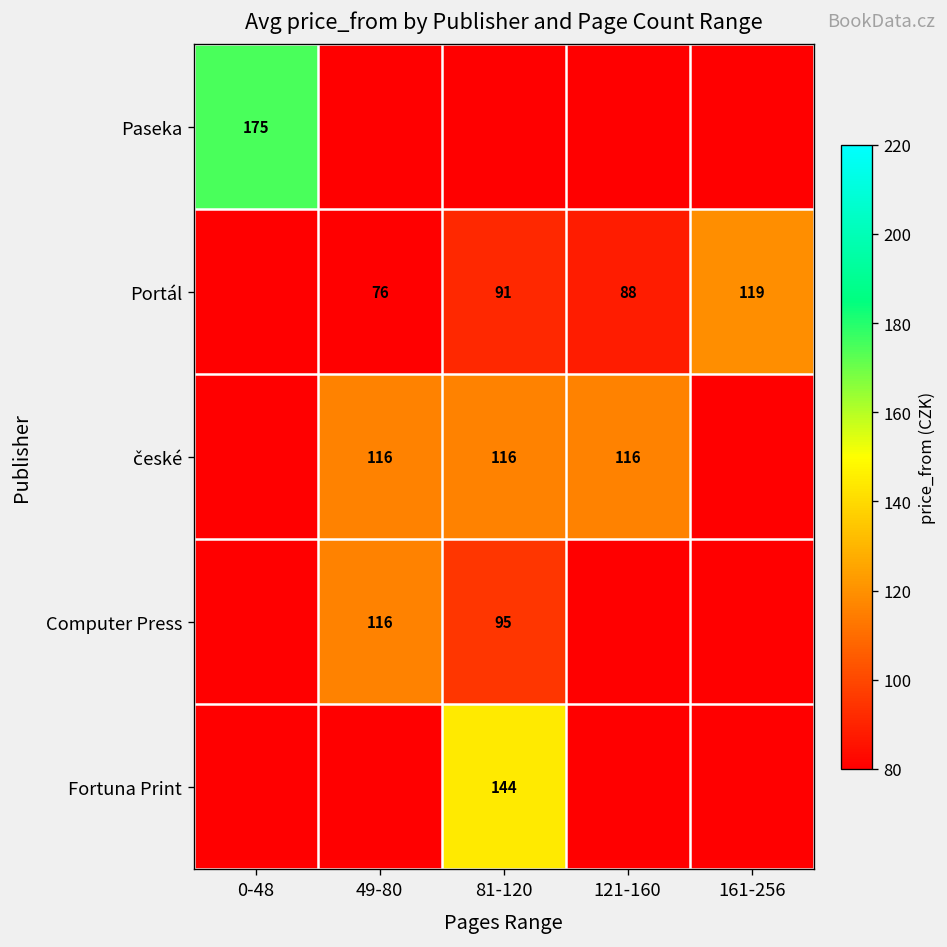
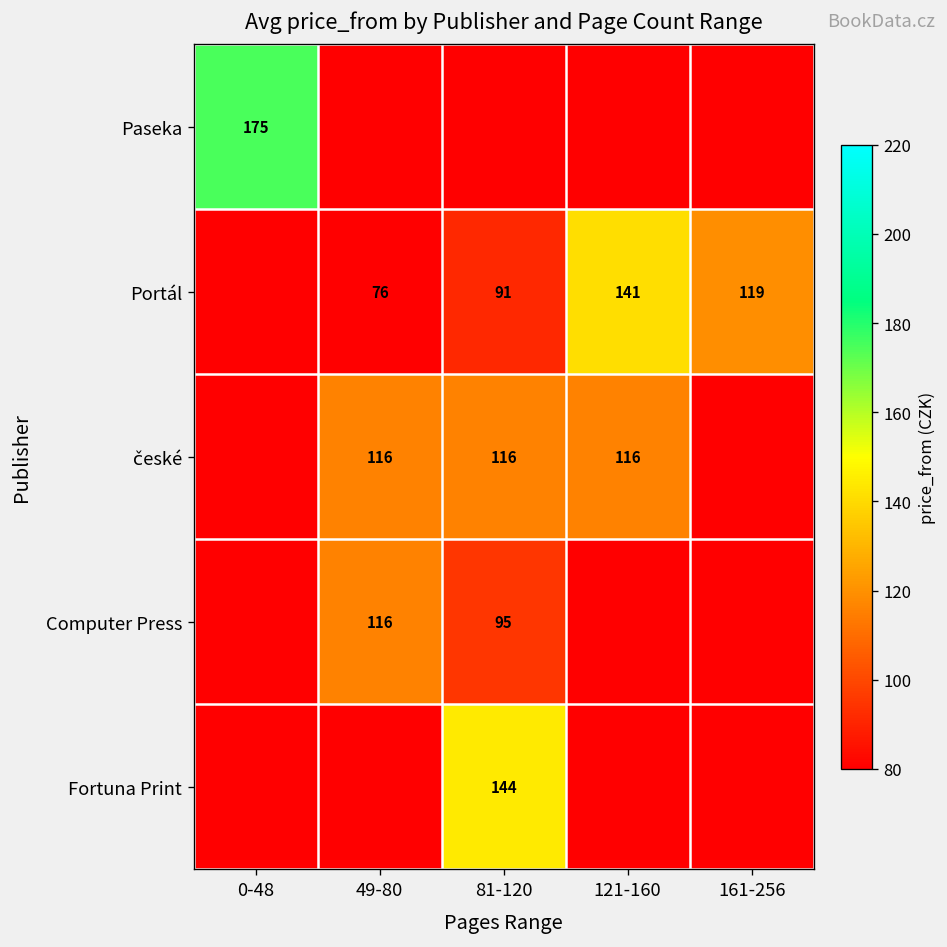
Portál, 121-160: 88 -> 141
